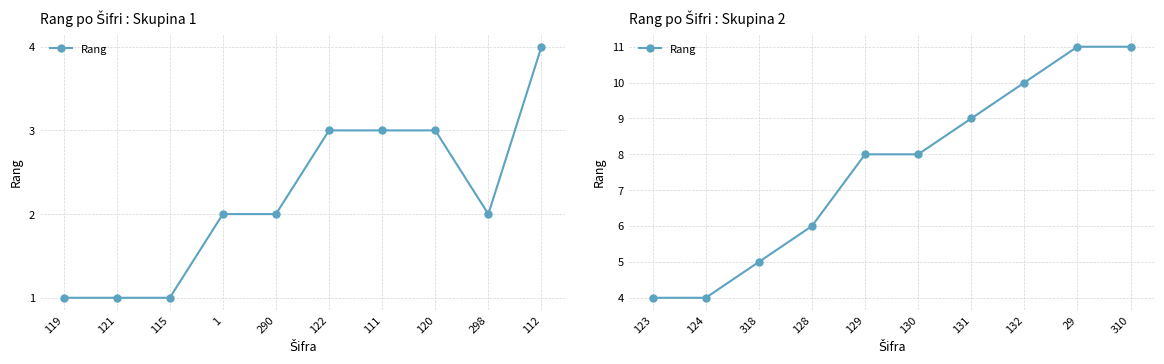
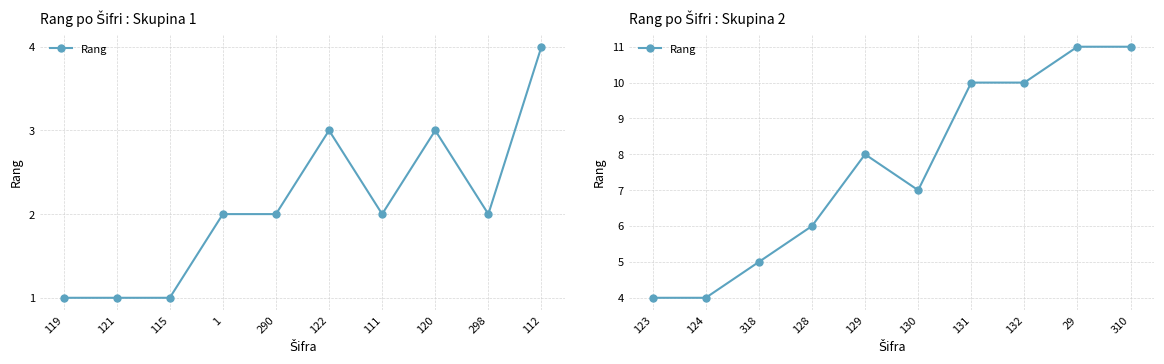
Rang po Šifri : Skupina 1, 111: 3 -> 2
Rang po Šifri : Skupina 2, 130: 8 -> 7
Rang po Šifri : Skupina 2, 131: 9 -> 10
